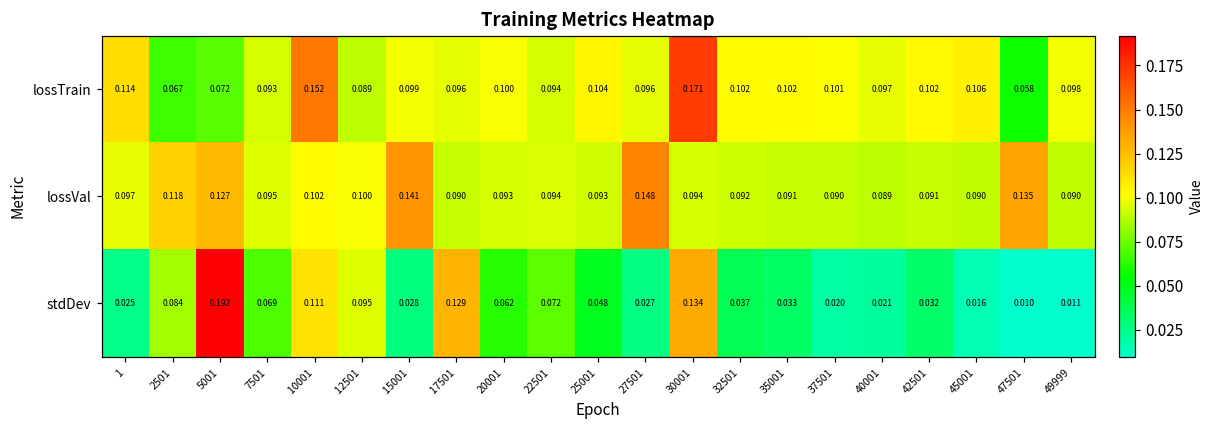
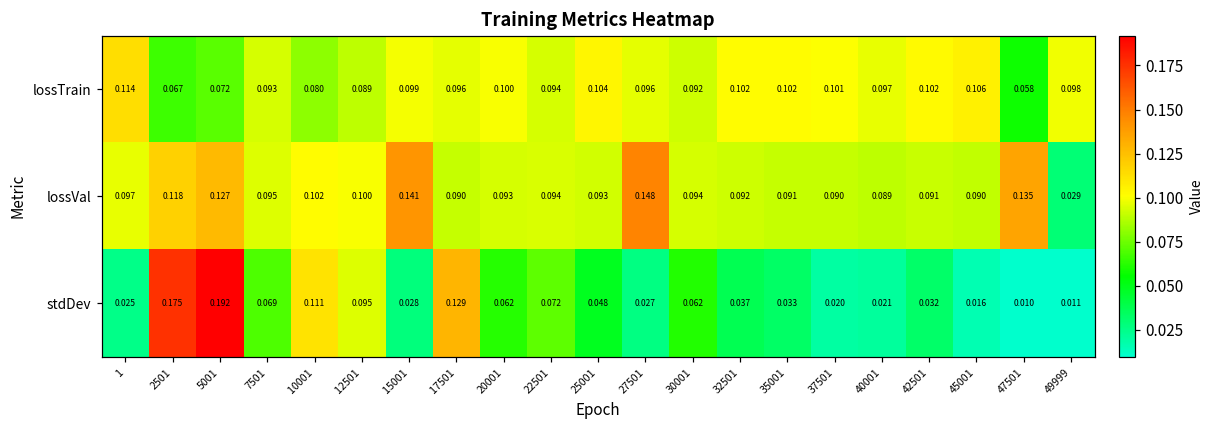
lossTrain, 10001: 0.152 -> 0.080
lossTrain, 30001: 0.171 -> 0.092
lossVal, 49999: 0.090 -> 0.029
stdDev, 2501: 0.084 -> 0.175
stdDev, 30001: 0.134 -> 0.062
